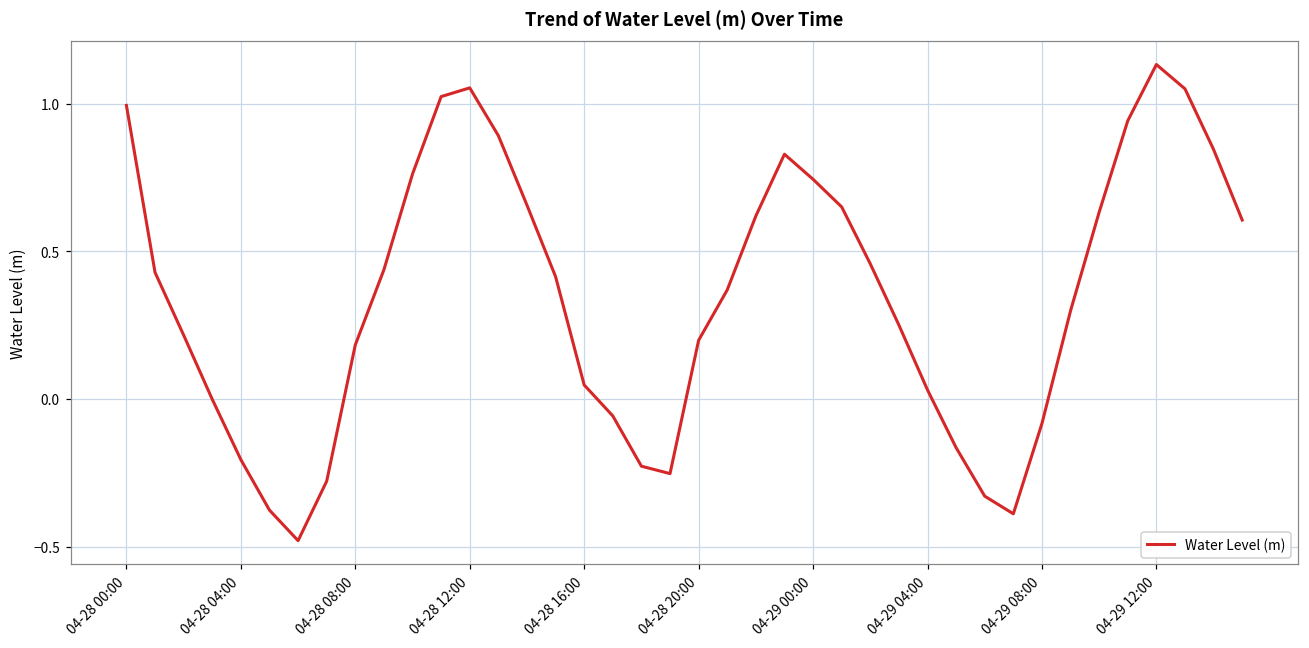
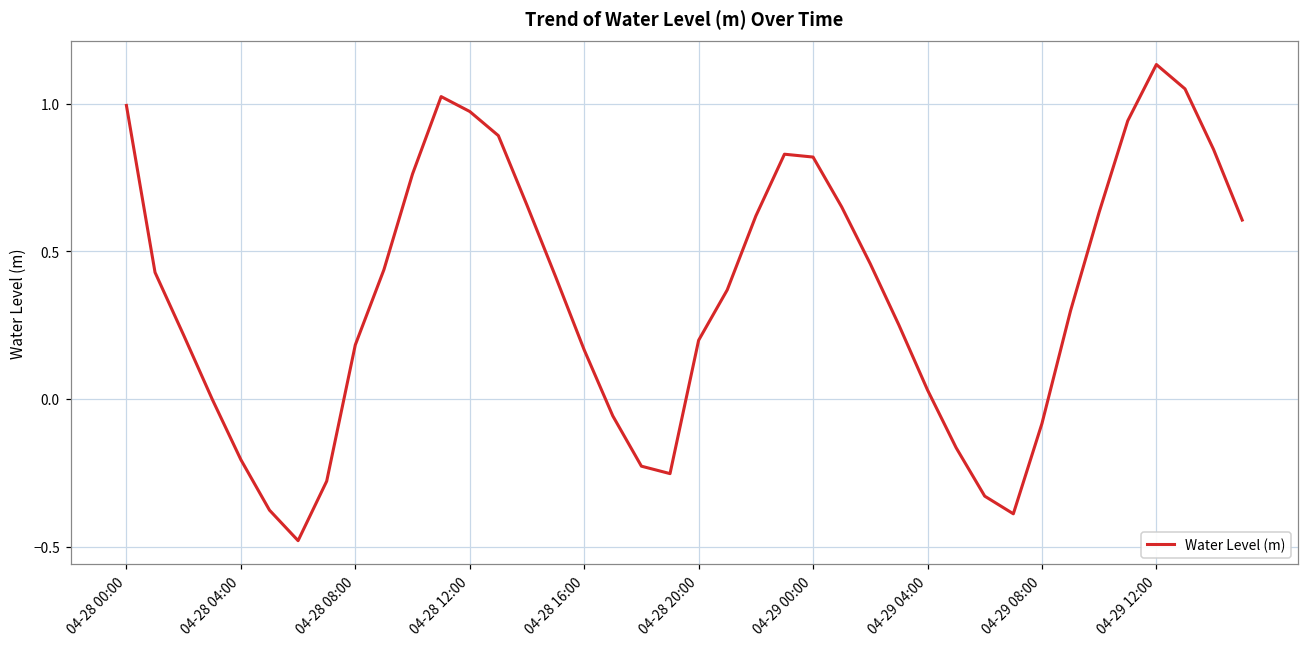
04-28 12:00: 1.05 -> 0.97
04-28 16:00: 0.05 -> 0.17
04-29 00:00: 0.74 -> 0.82
